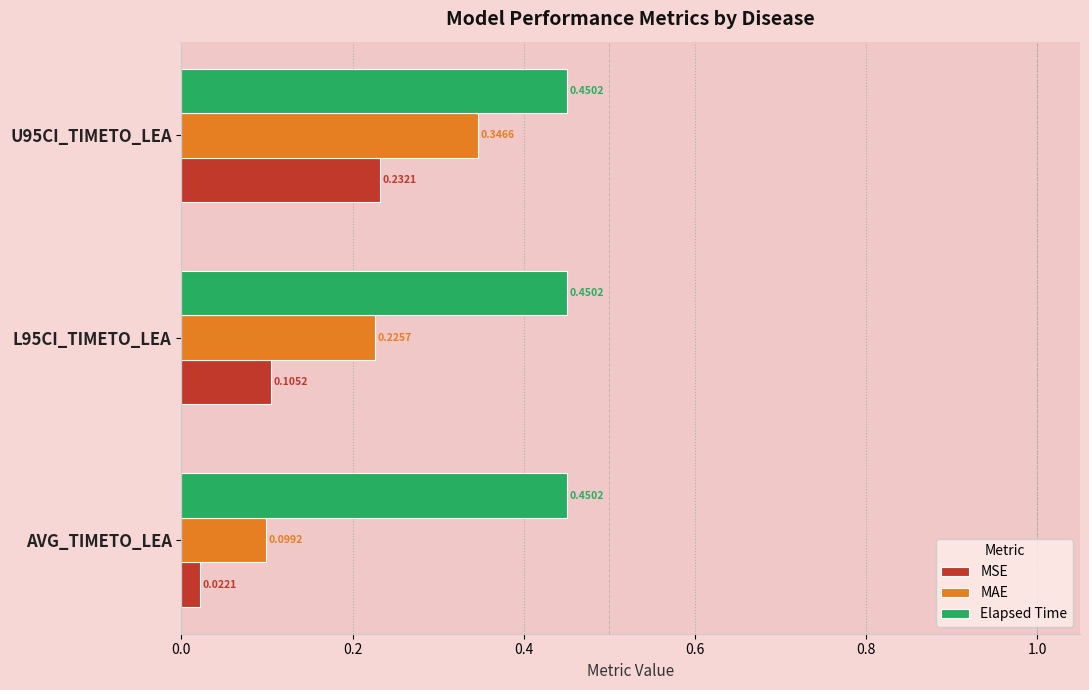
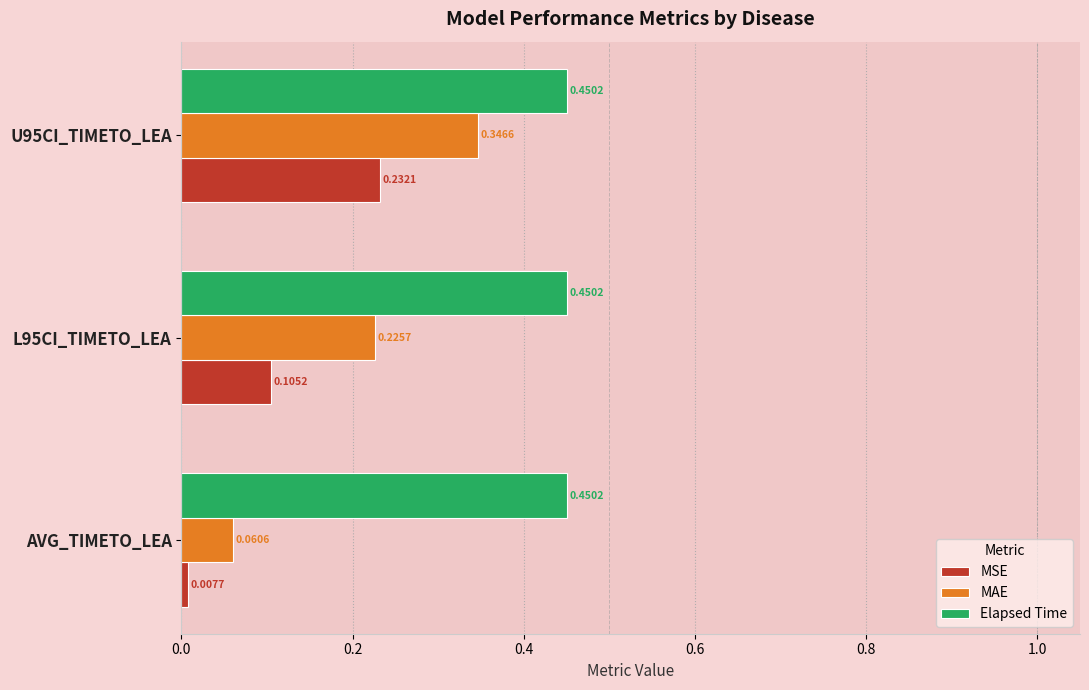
MAE, AVG_TIMETO_LEA: 0.0992 -> 0.0606
MSE, AVG_TIMETO_LEA: 0.0221 -> 0.0077
